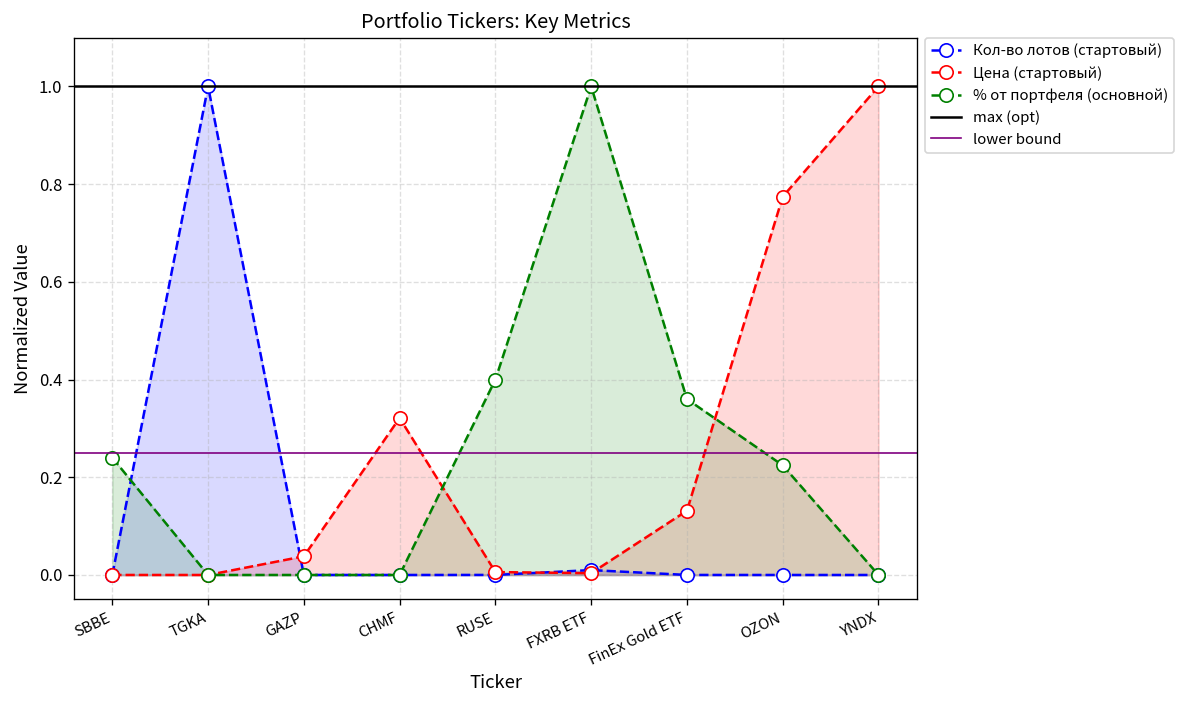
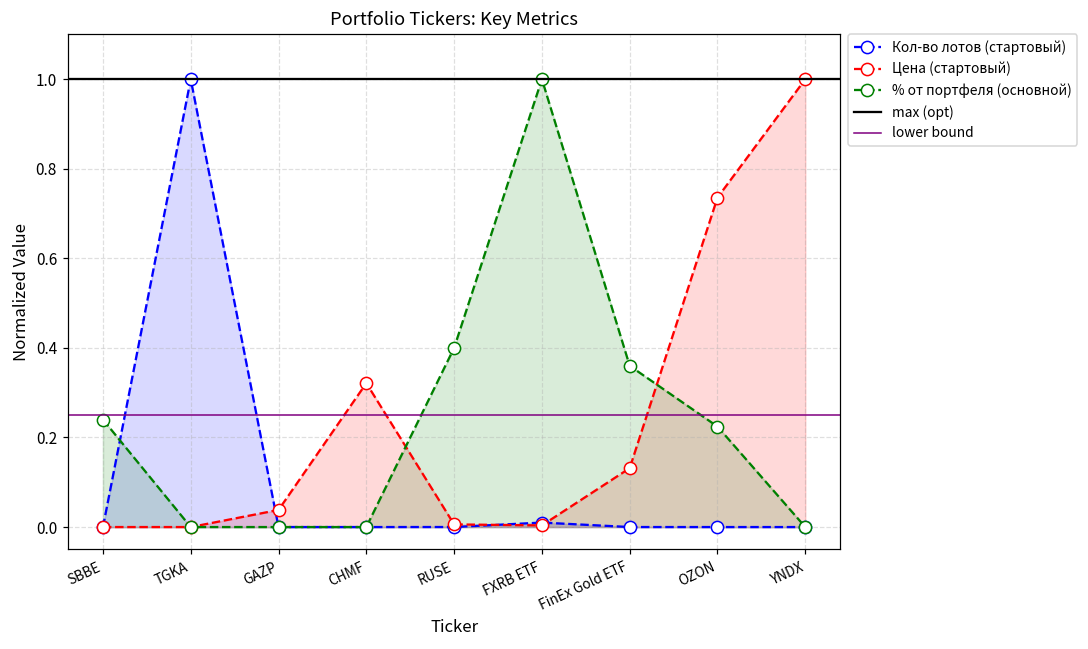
Цена (стартовый), OZON: 0.77 -> 0.74
